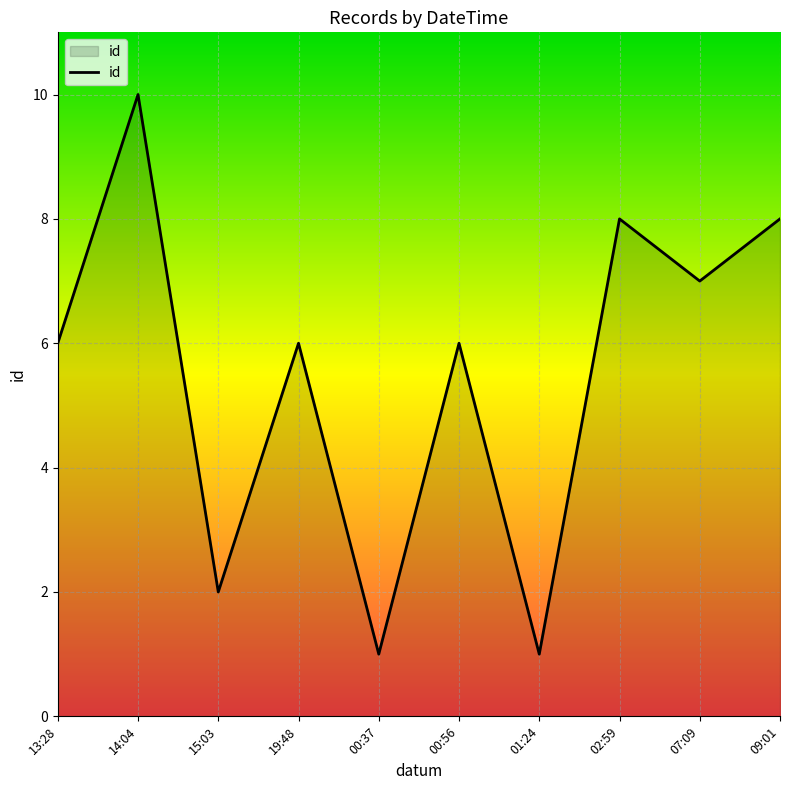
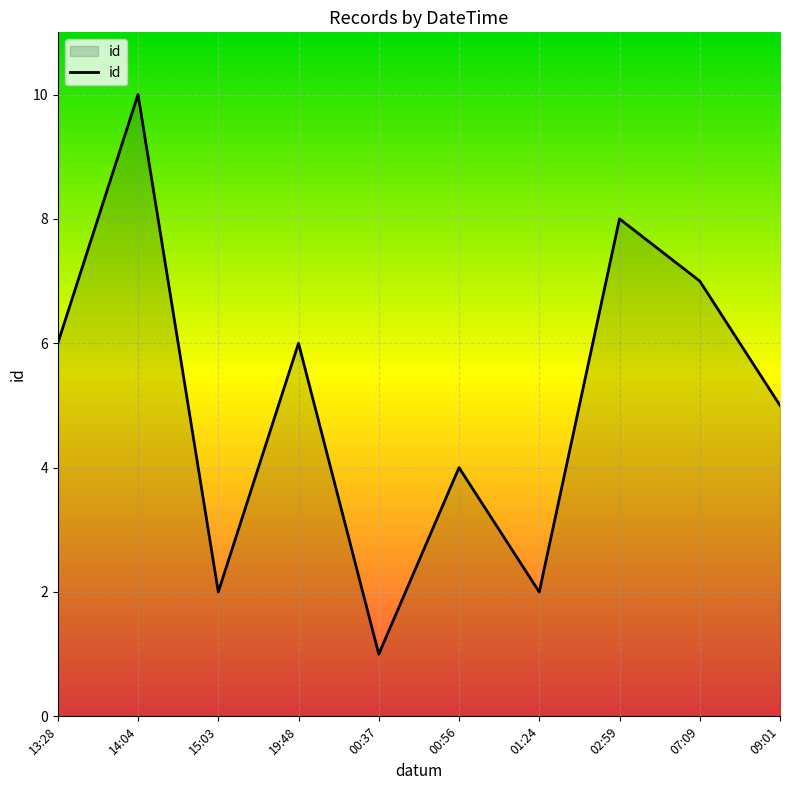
00:56: 6 -> 4
01:24: 1 -> 2
09:01: 8 -> 5
